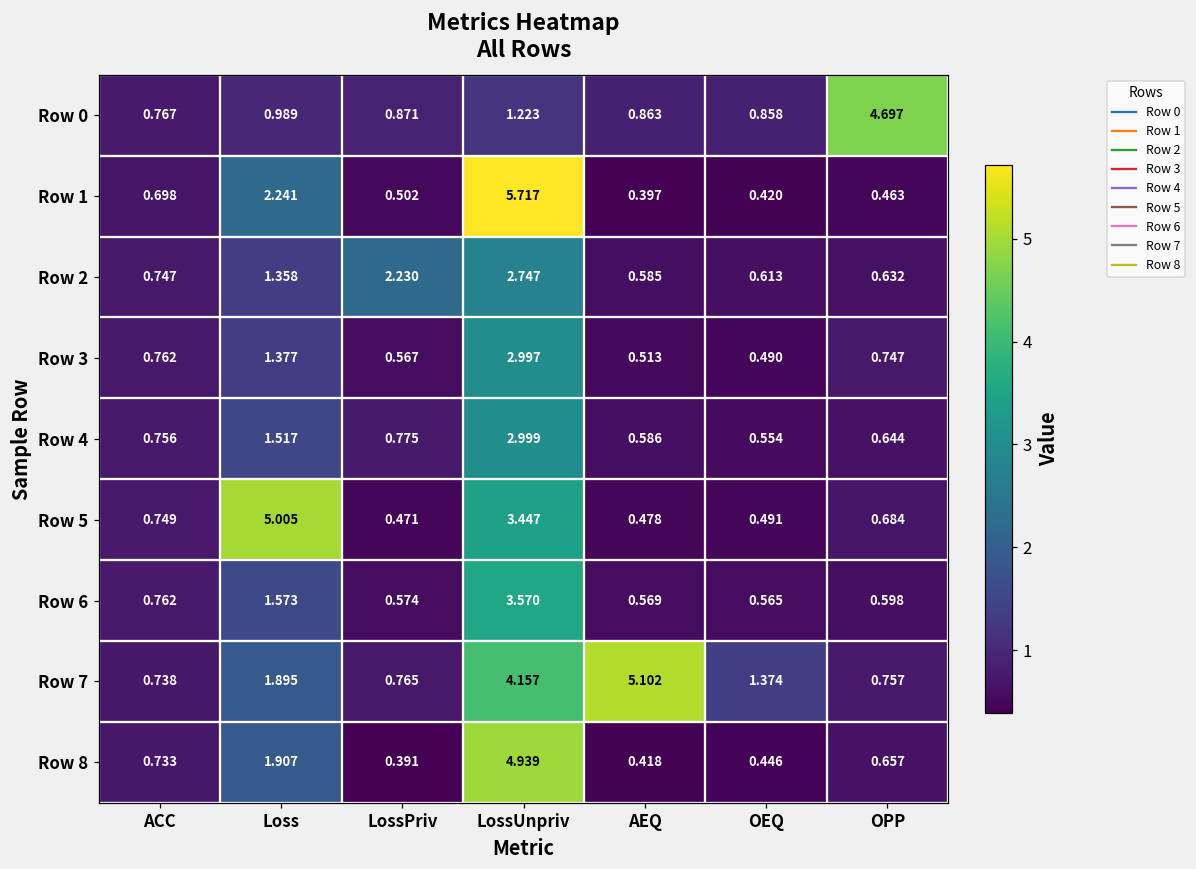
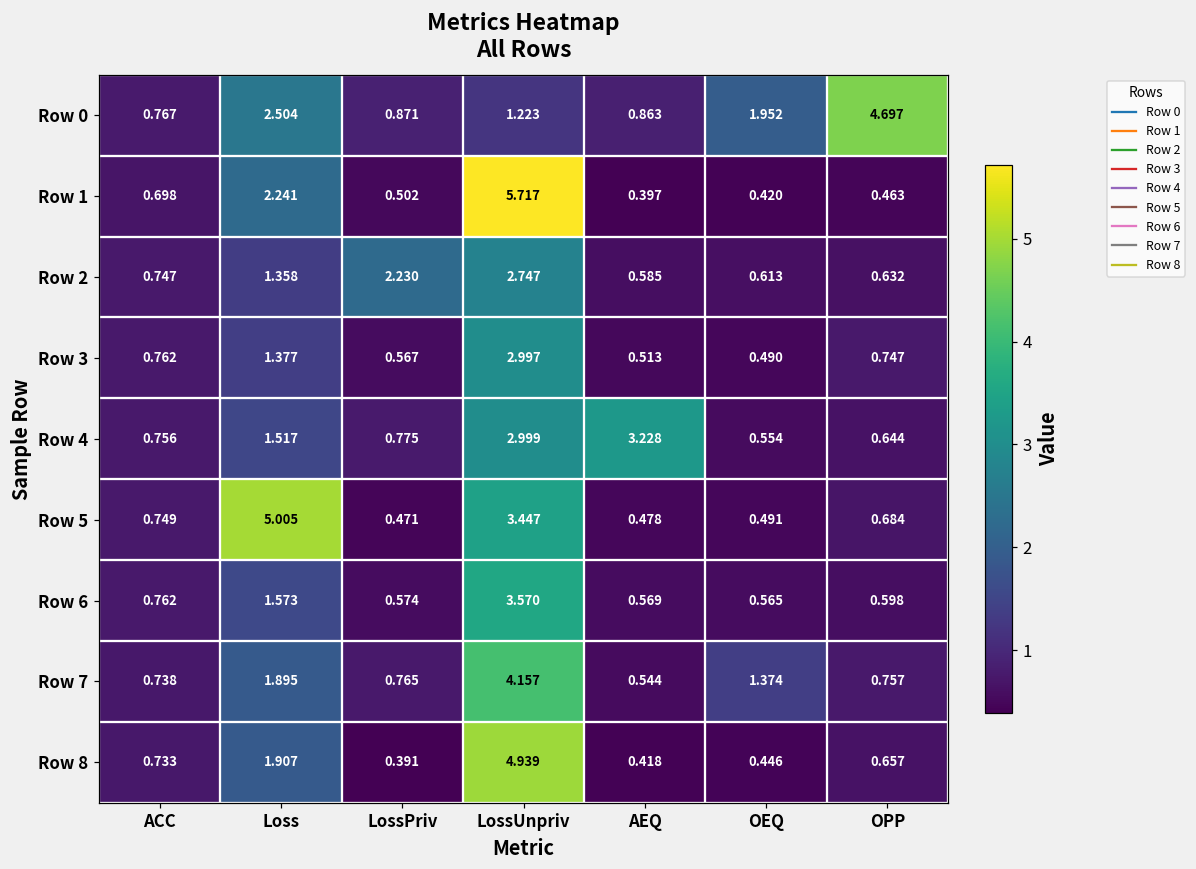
Row 0, Loss: 0.989 -> 2.504
Row 0, OEQ: 0.858 -> 1.952
Row 4, AEQ: 0.586 -> 3.228
Row 7, AEQ: 5.102 -> 0.544
